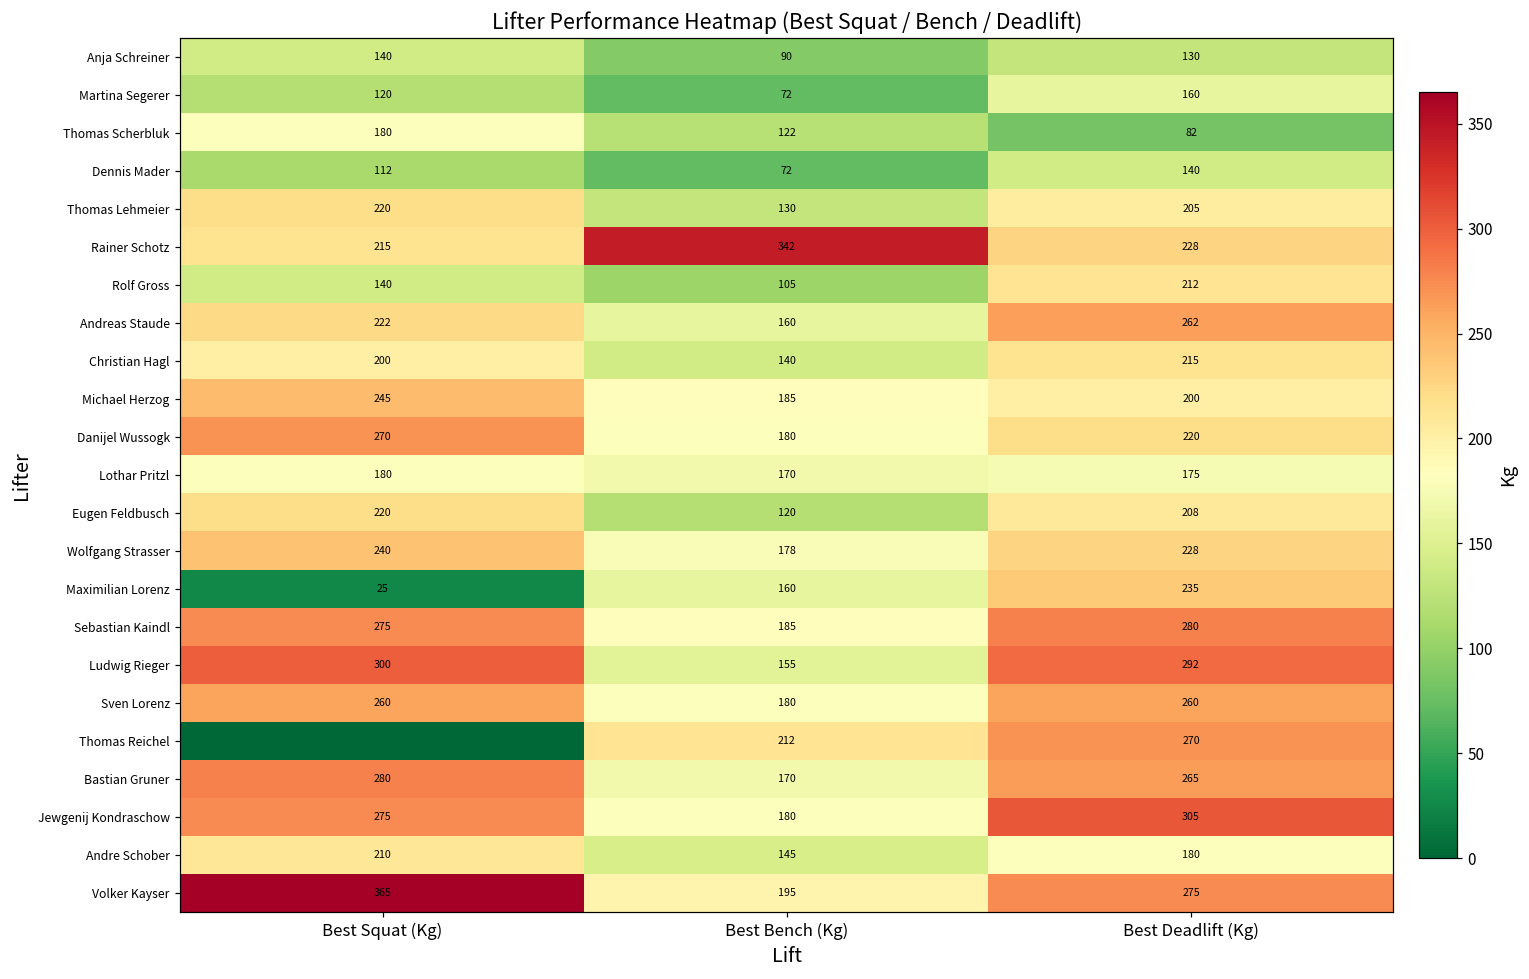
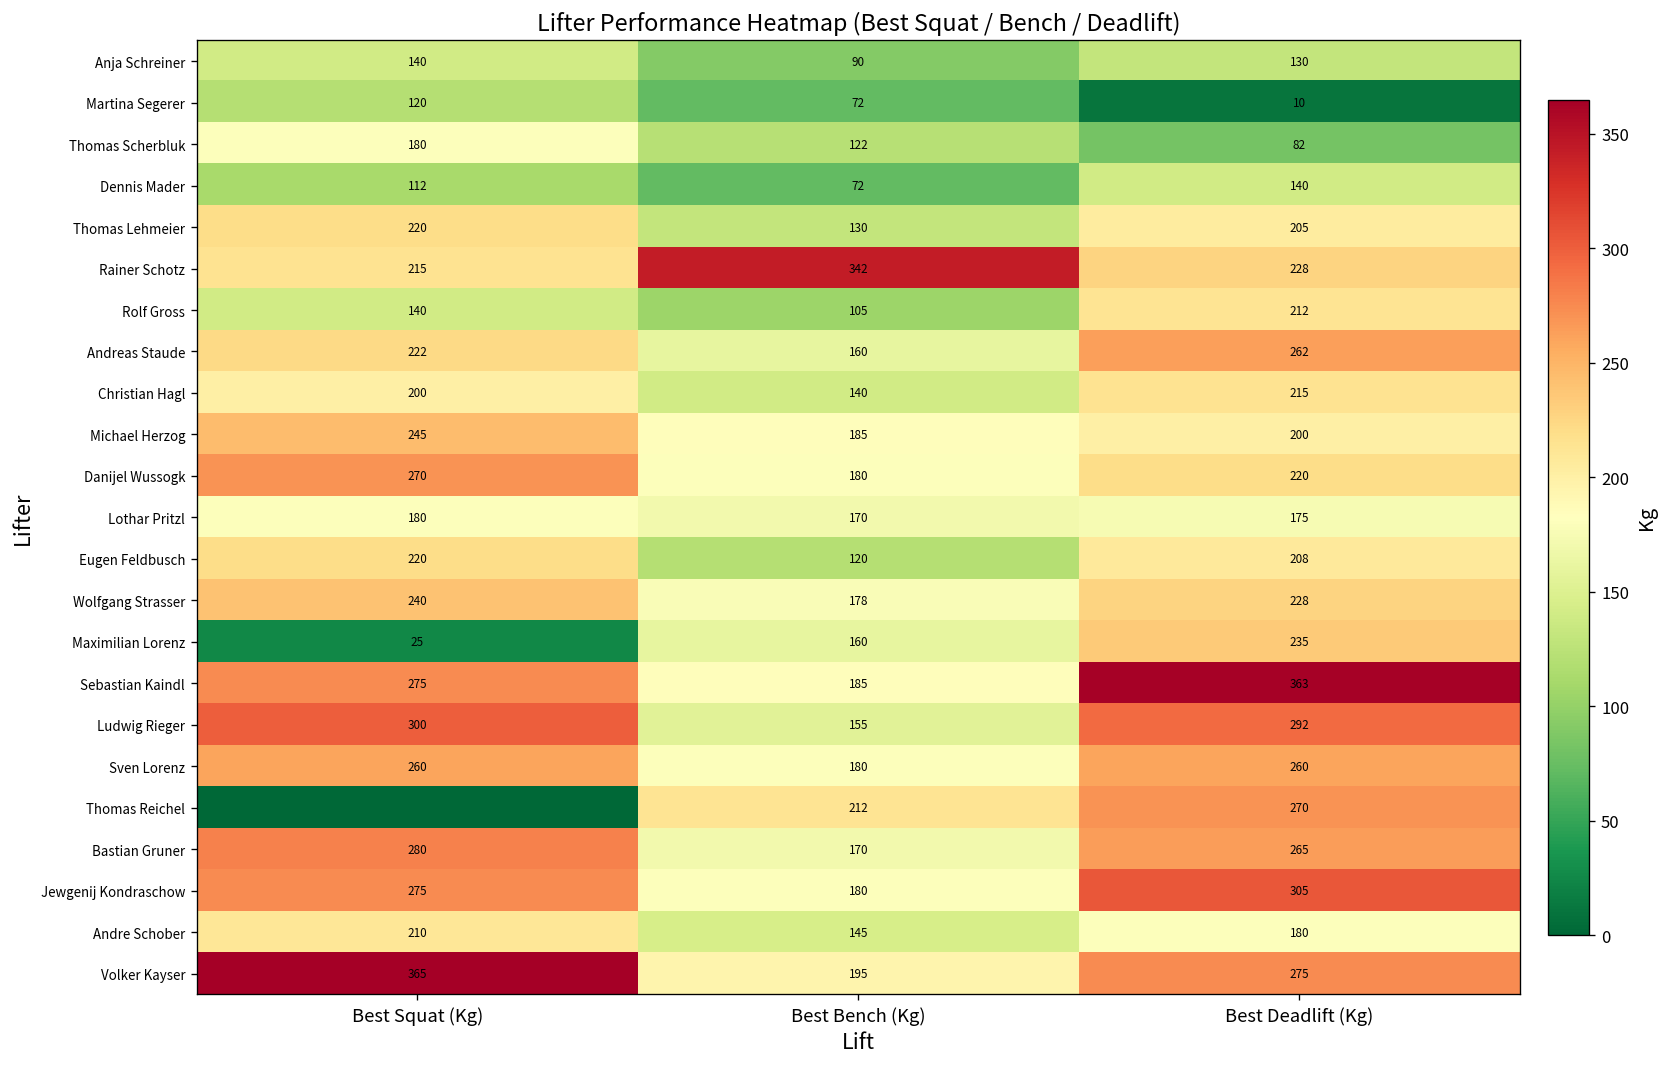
Martina Segerer, Best Deadlift (Kg): 160 -> 10
Sebastian Kaindl, Best Deadlift (Kg): 280 -> 363
